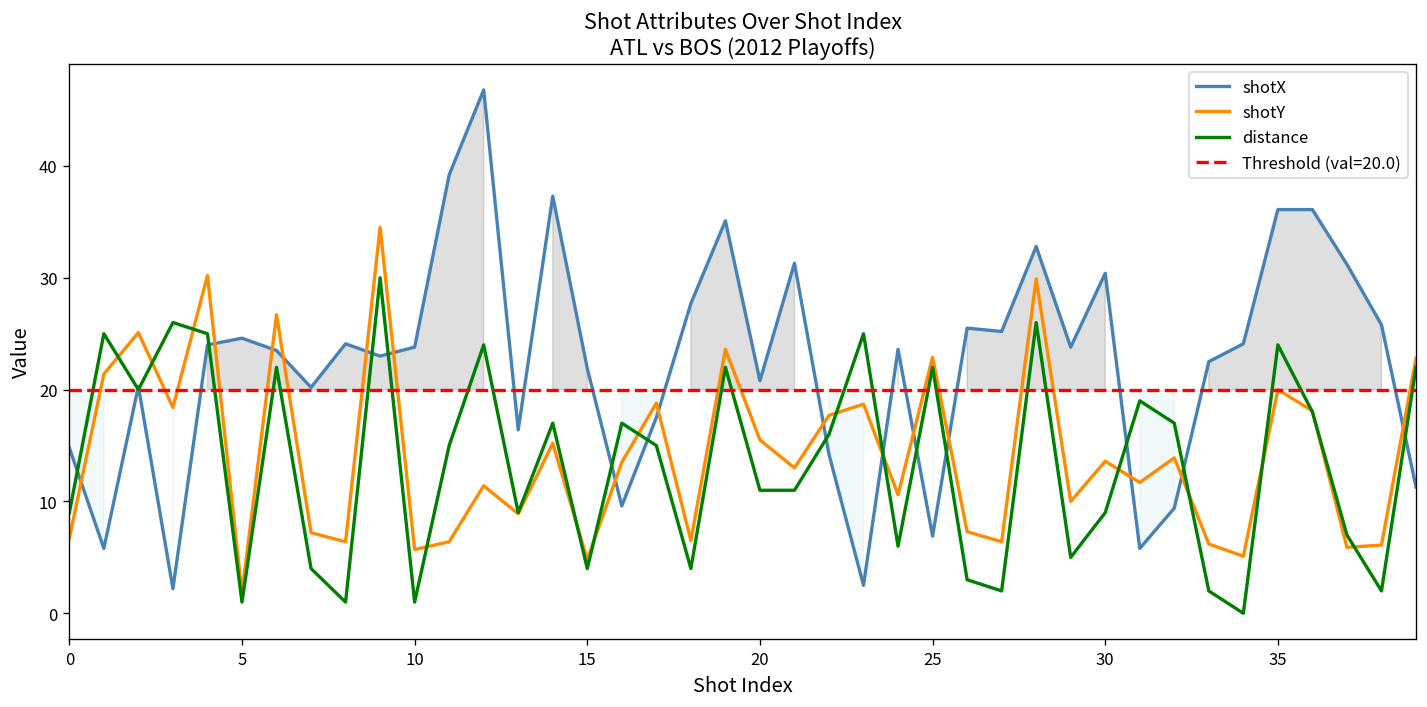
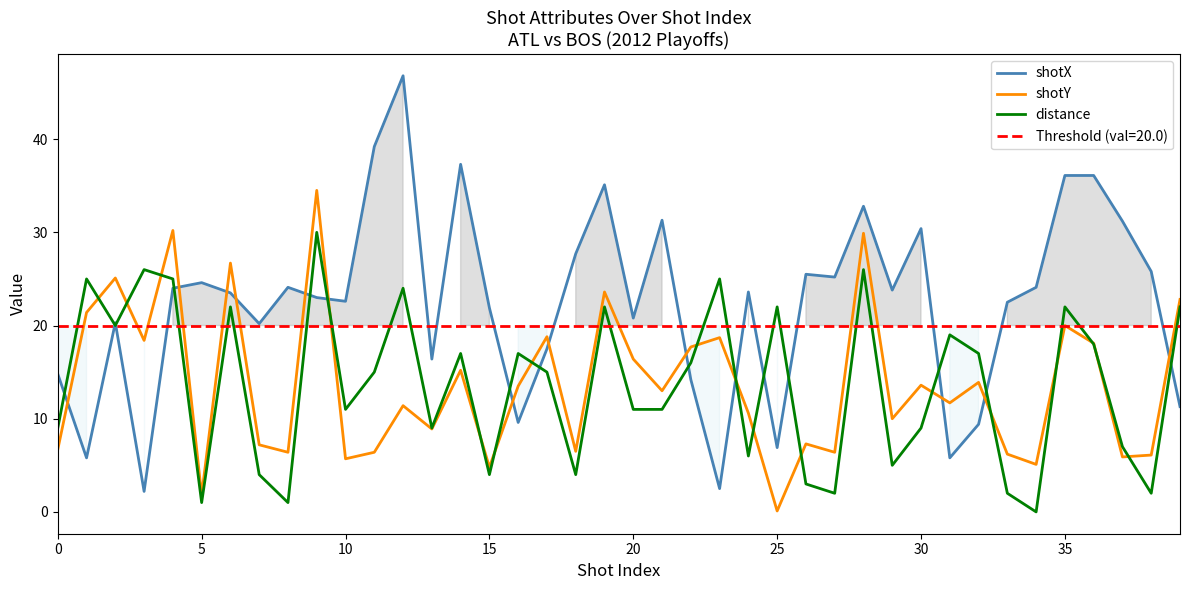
shotX, 10: 24 -> 23
distance, 10: 1 -> 11
shotY, 20: 15.5 -> 16.4
shotY, 25: 23 -> 0
distance, 35: 24 -> 22
